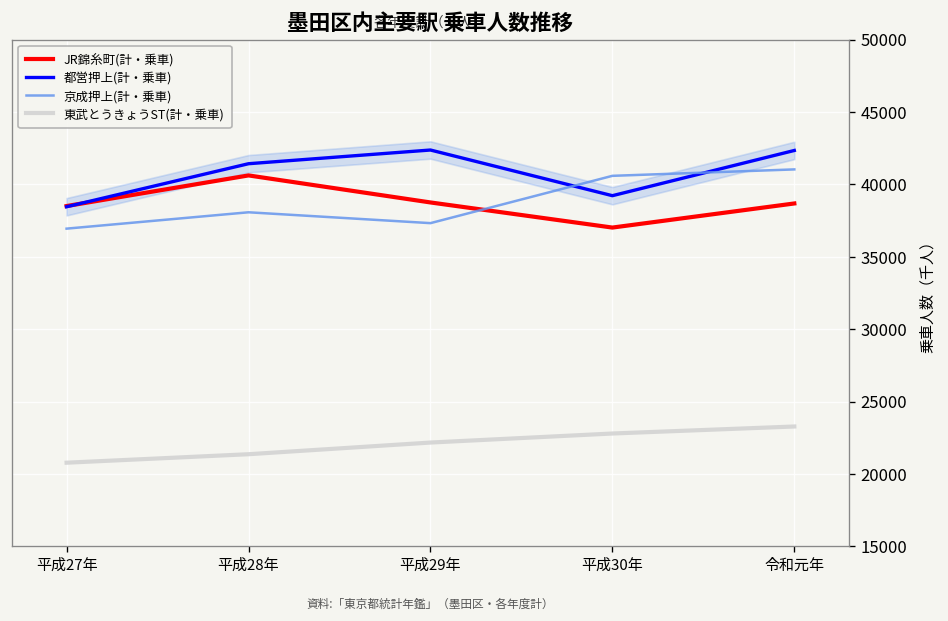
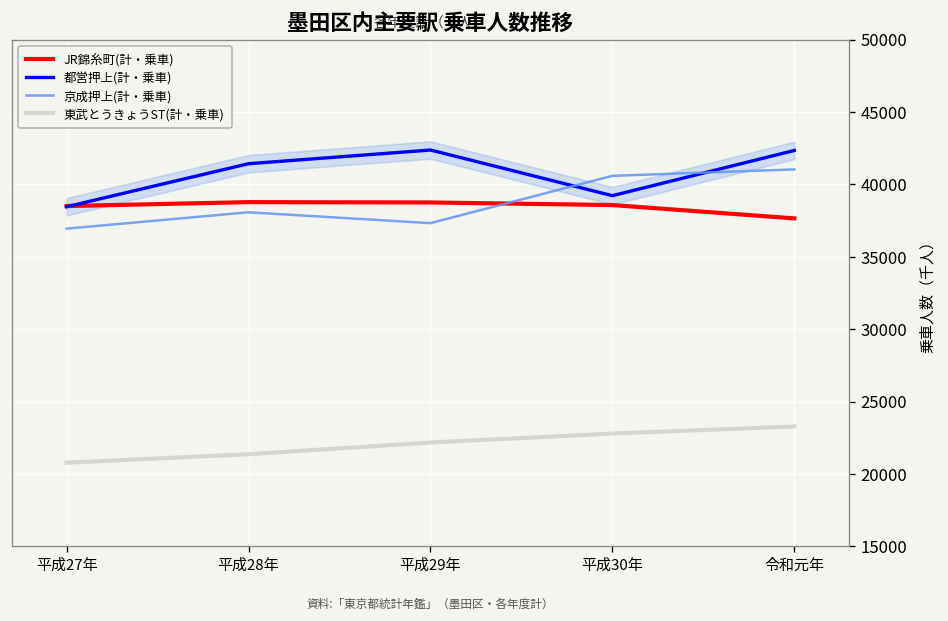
JR錦糸町(計・乗車), 平成28年: 40600 -> 38800
JR錦糸町(計・乗車), 平成30年: 37000 -> 38600
JR錦糸町(計・乗車), 令和元年: 38700 -> 37600
